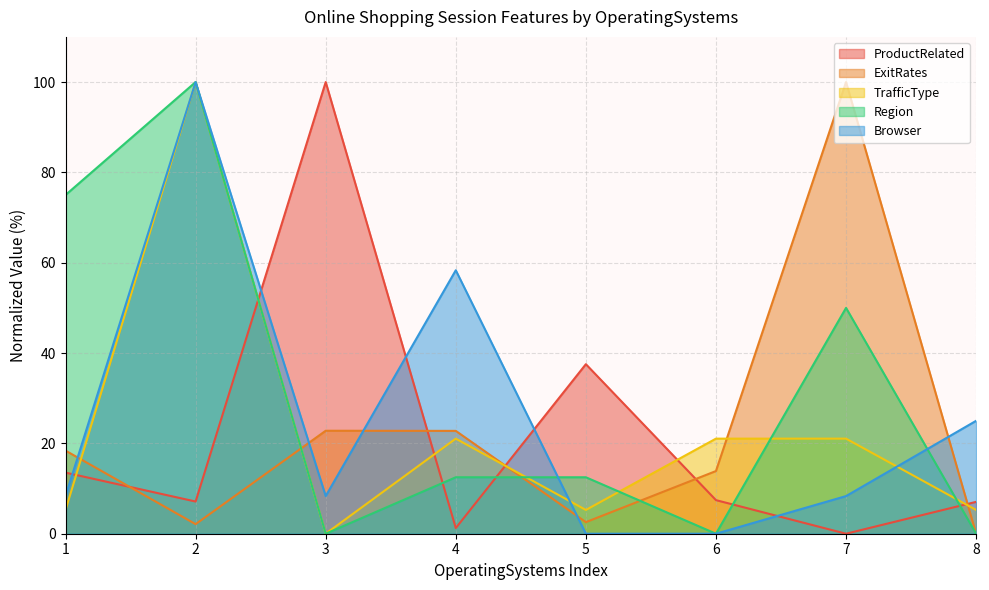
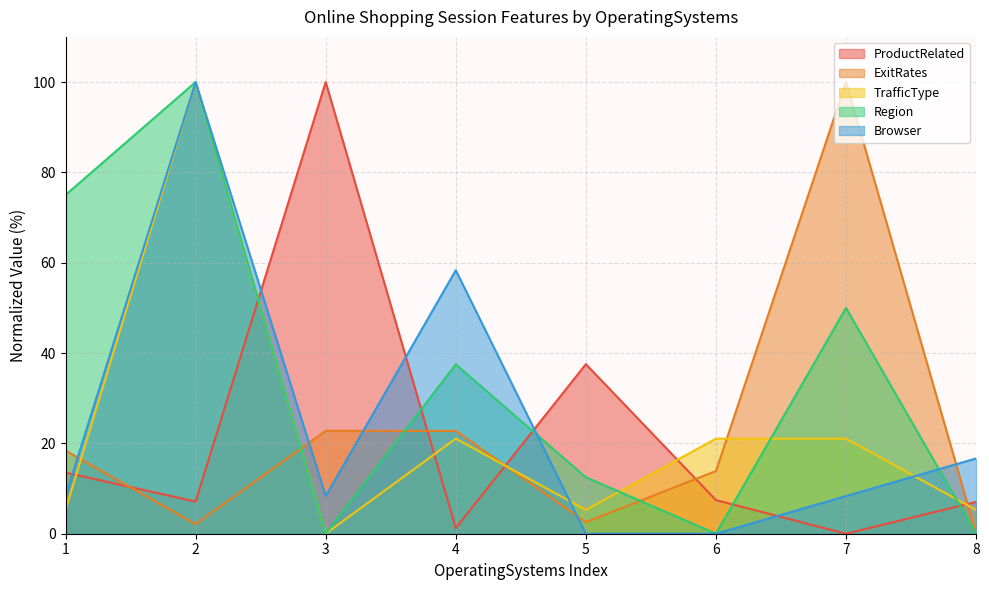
Region, 4: 12 -> 37
Browser, 8: 25 -> 17
